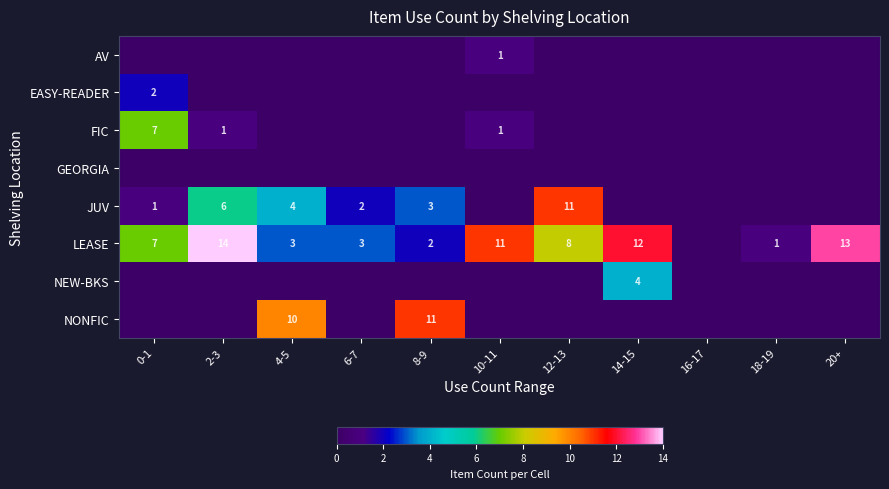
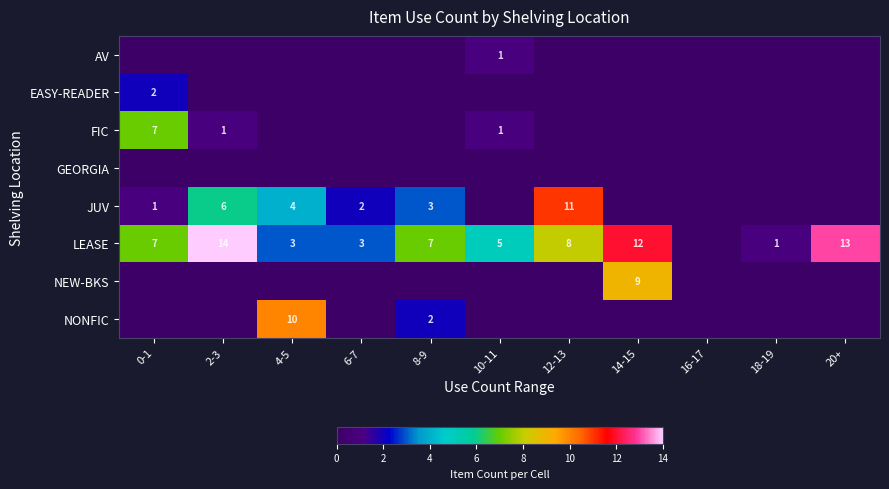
LEASE, 8-9: 2 -> 7
LEASE, 10-11: 11 -> 5
NEW-BKS, 14-15: 4 -> 9
NONFIC, 8-9: 11 -> 2
